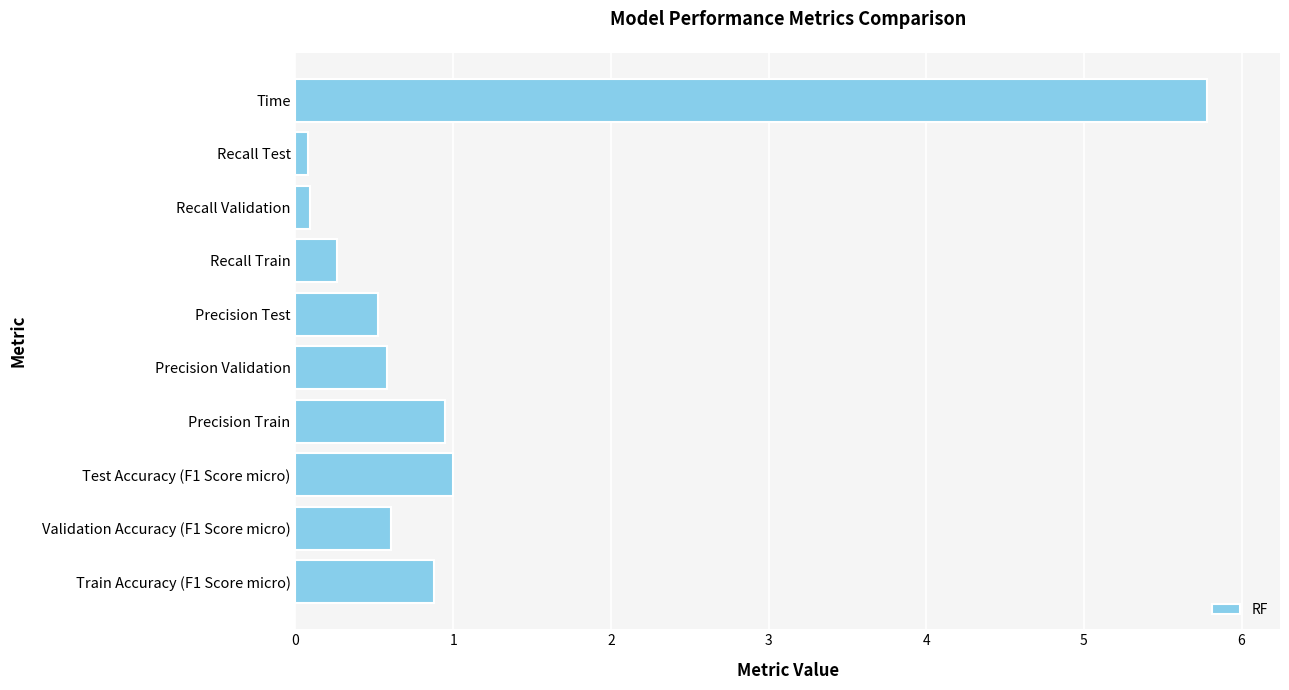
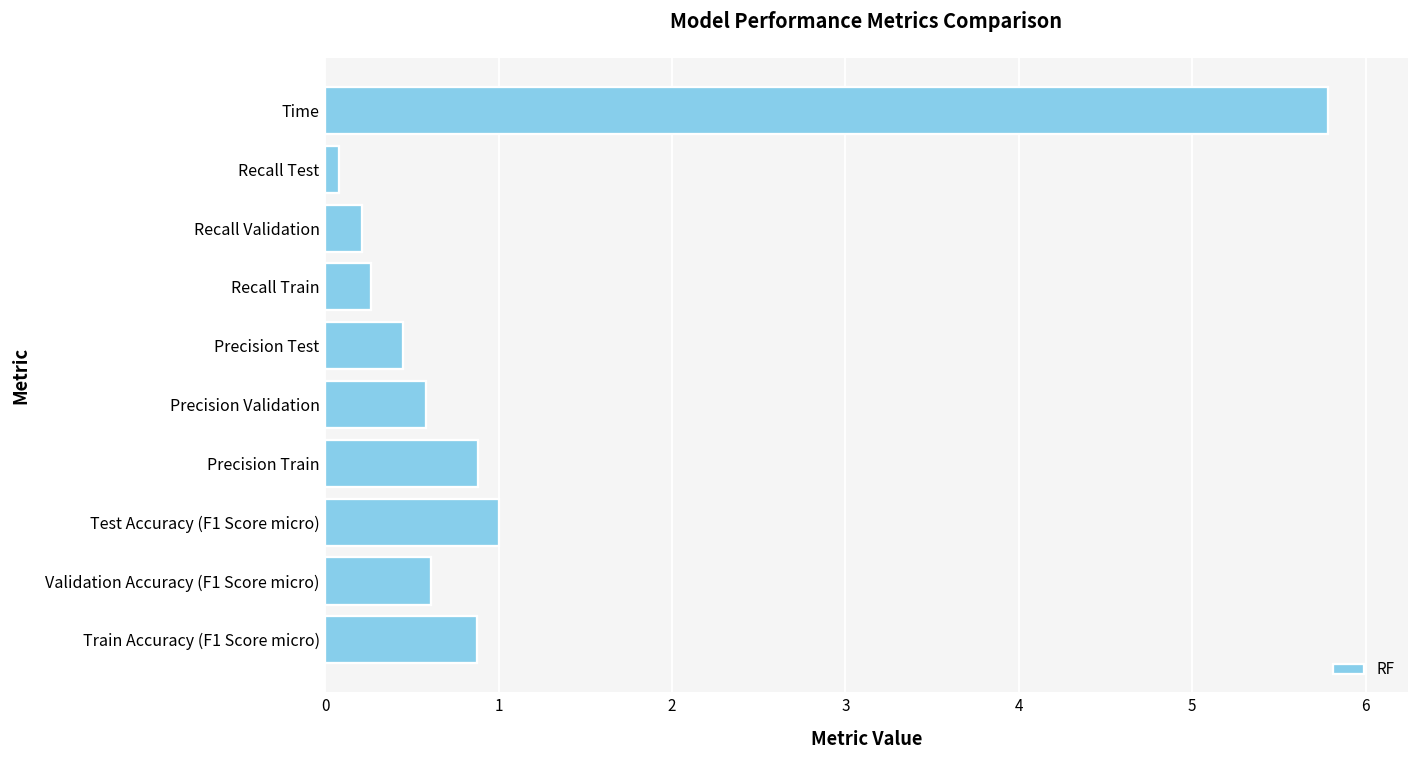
Recall Validation: 0.09 -> 0.21
Precision Test: 0.52 -> 0.45
Precision Train: 0.95 -> 0.88
